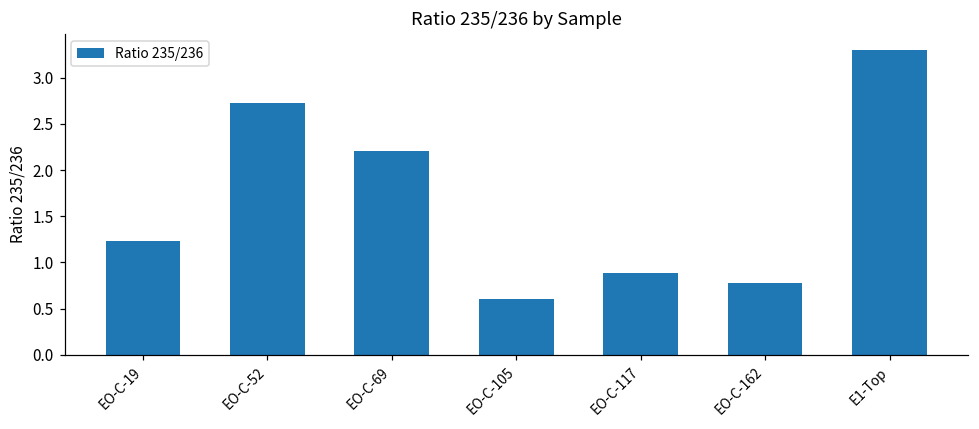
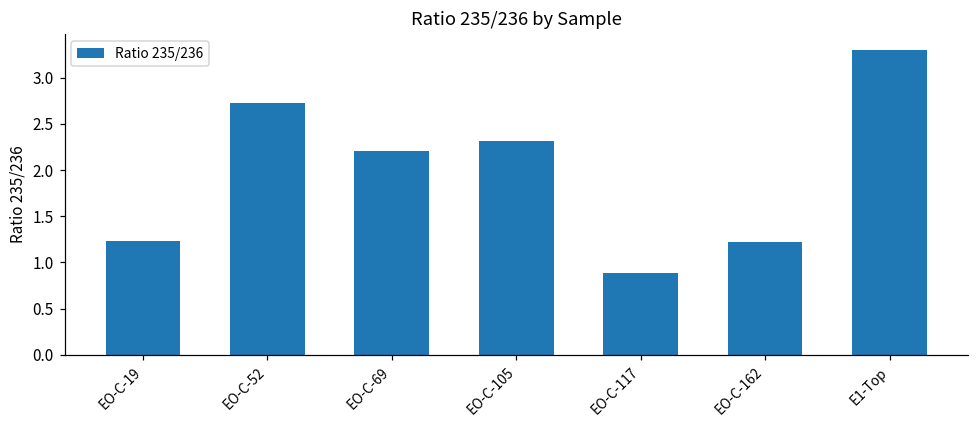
EO-C-105: 0.6 -> 2.3
EO-C-162: 0.8 -> 1.2
